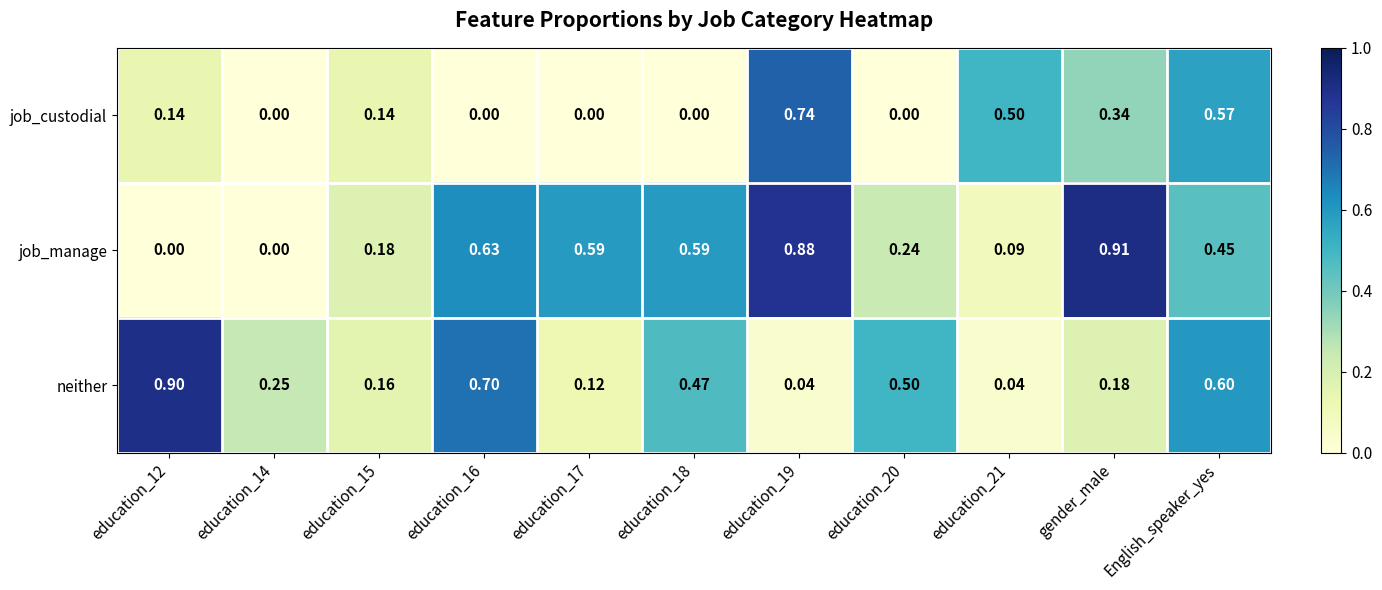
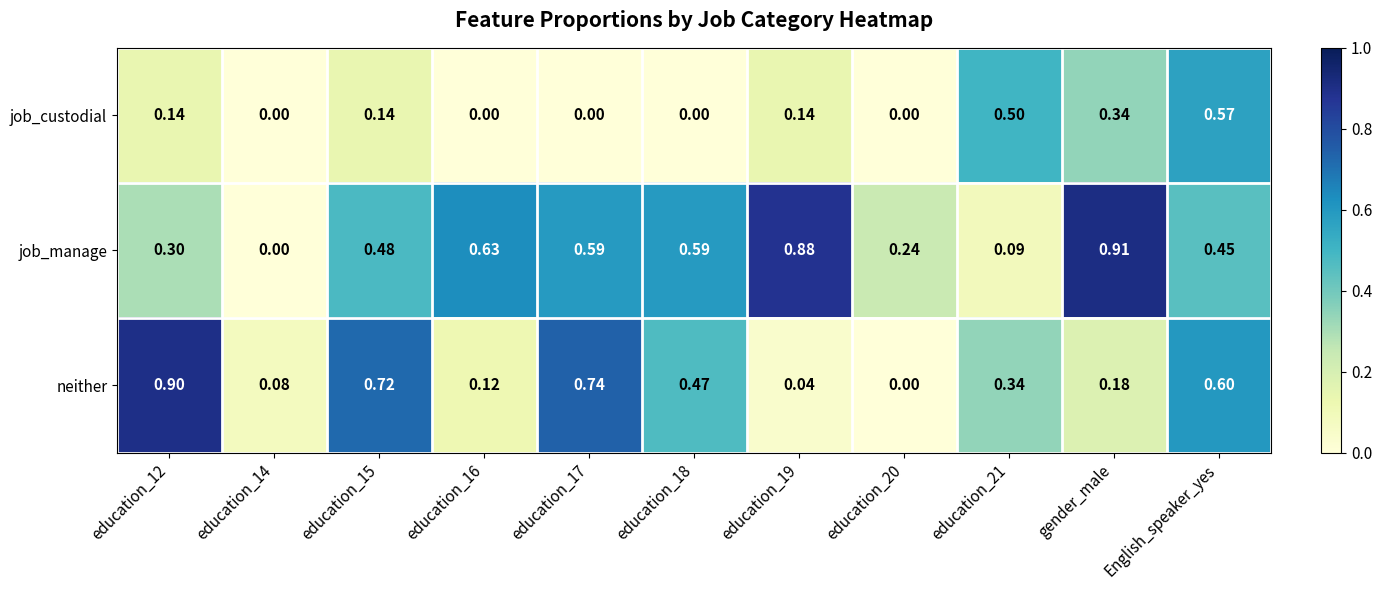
job_custodial, education_19: 0.74 -> 0.14
job_manage, education_12: 0.00 -> 0.30
job_manage, education_15: 0.18 -> 0.48
neither, education_14: 0.25 -> 0.08
neither, education_15: 0.16 -> 0.72
neither, education_16: 0.70 -> 0.12
neither, education_17: 0.12 -> 0.74
neither, education_20: 0.50 -> 0.00
neither, education_21: 0.04 -> 0.34
